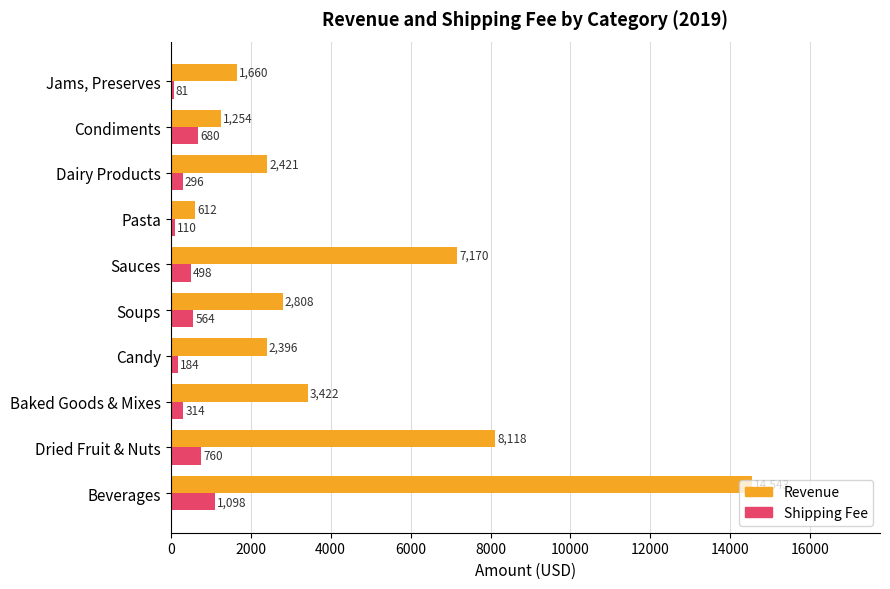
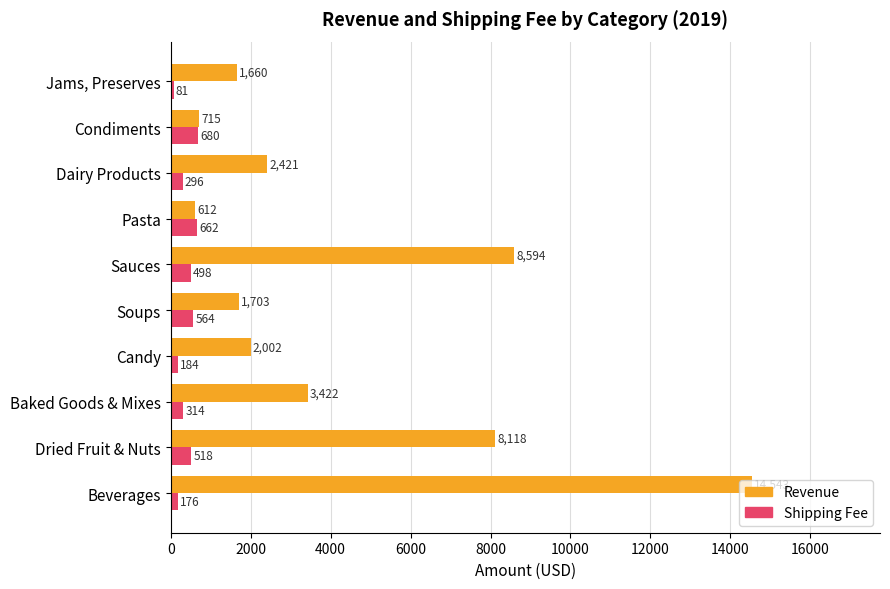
Revenue, Condiments: 1,254 -> 715
Shipping Fee, Pasta: 110 -> 662
Revenue, Sauces: 7,170 -> 8,594
Revenue, Soups: 2,808 -> 1,703
Revenue, Candy: 2,396 -> 2,002
Shipping Fee, Dried Fruit & Nuts: 760 -> 518
Shipping Fee, Beverages: 1,098 -> 176
